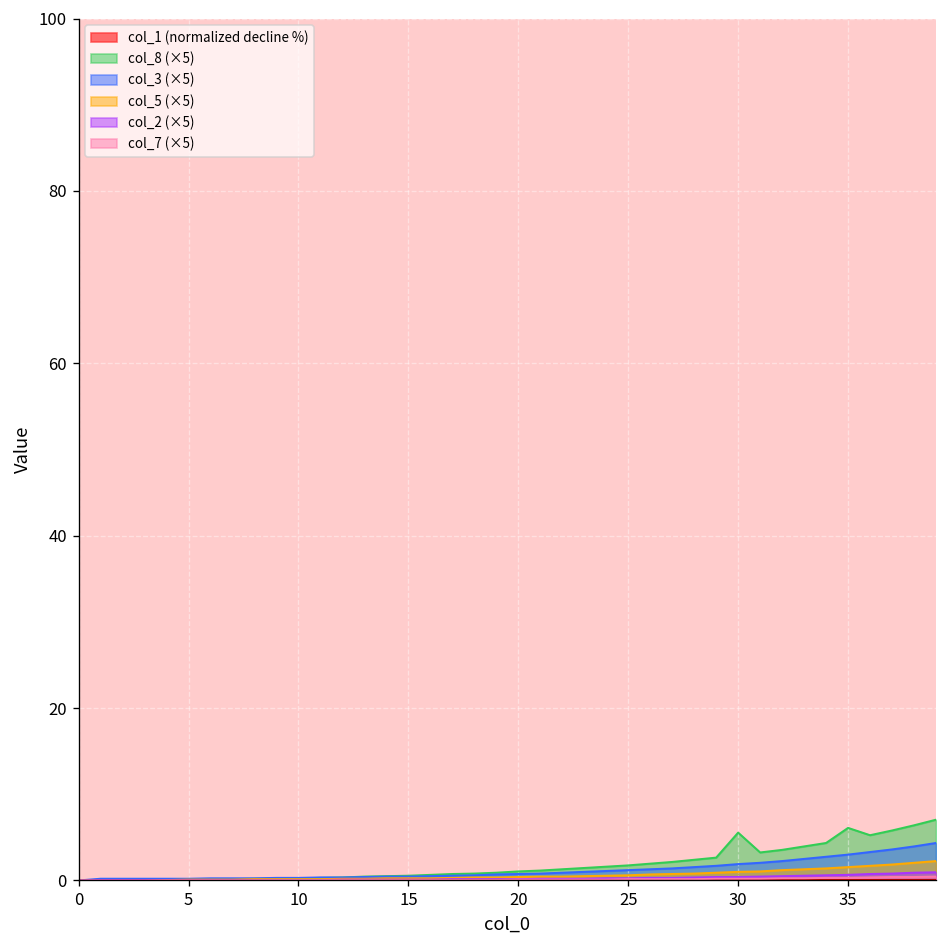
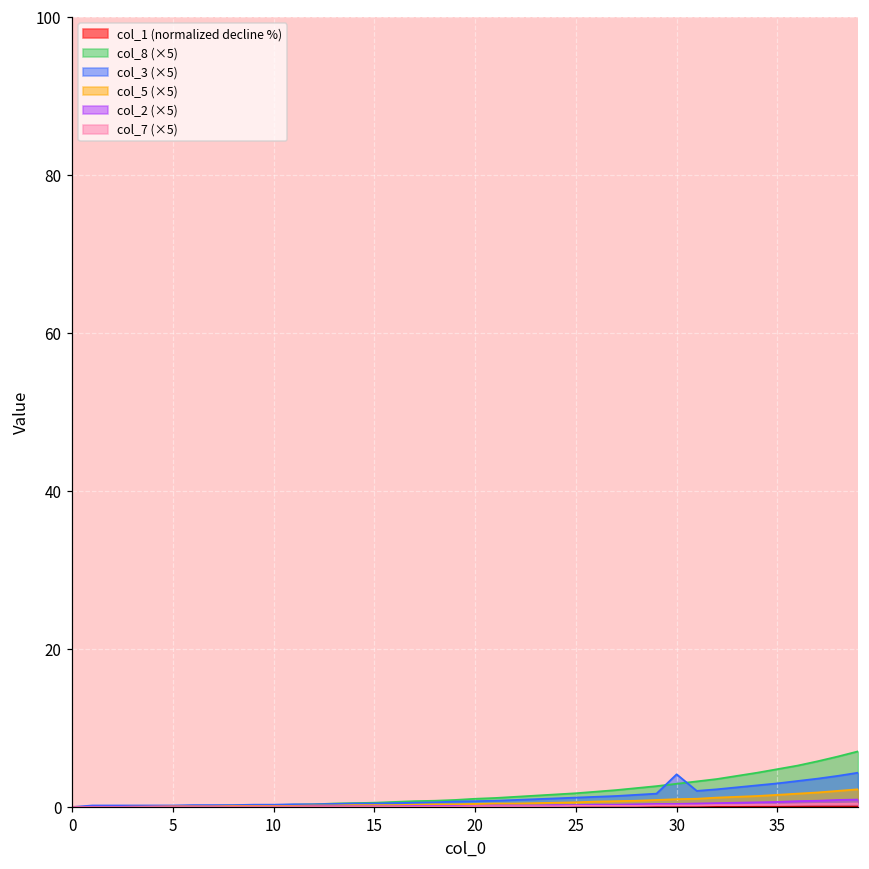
col_8 (×5), 30: 6 -> 3
col_3 (×5), 30: 2 -> 4
col_8 (×5), 35: 6 -> 5
